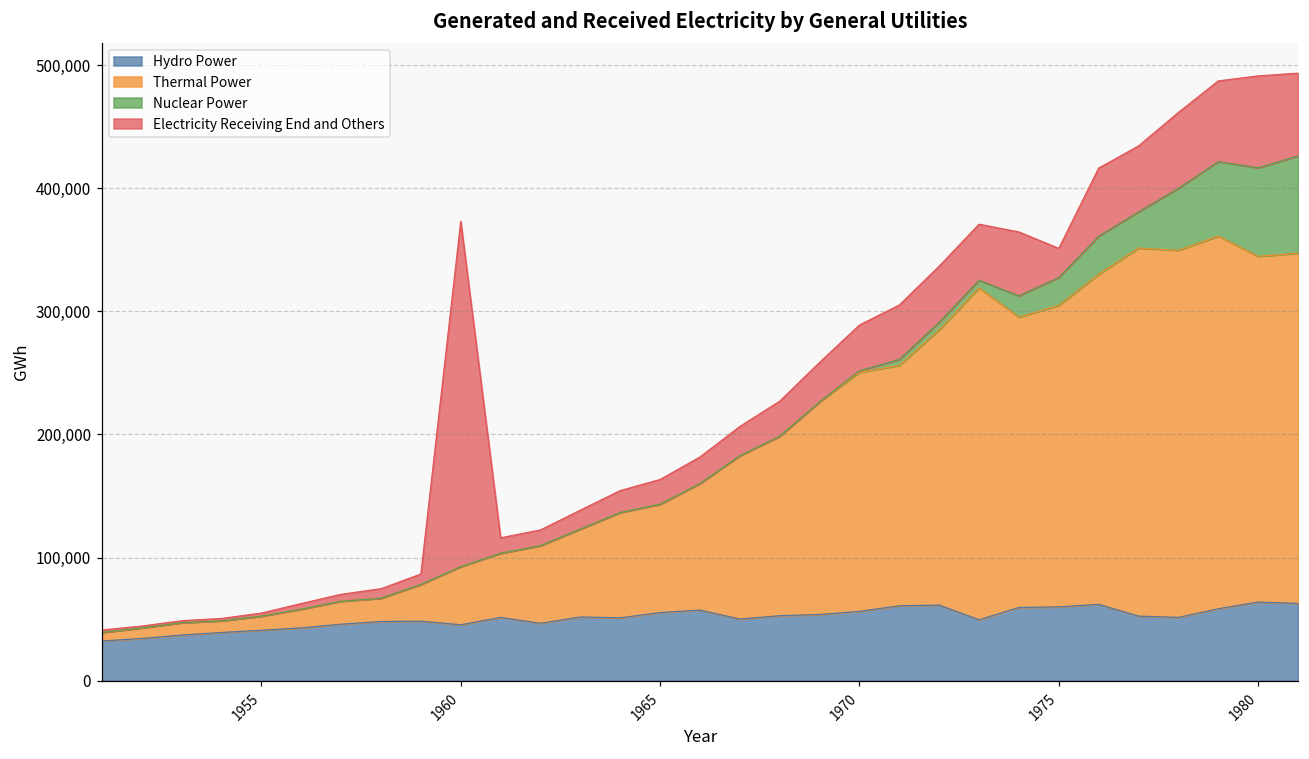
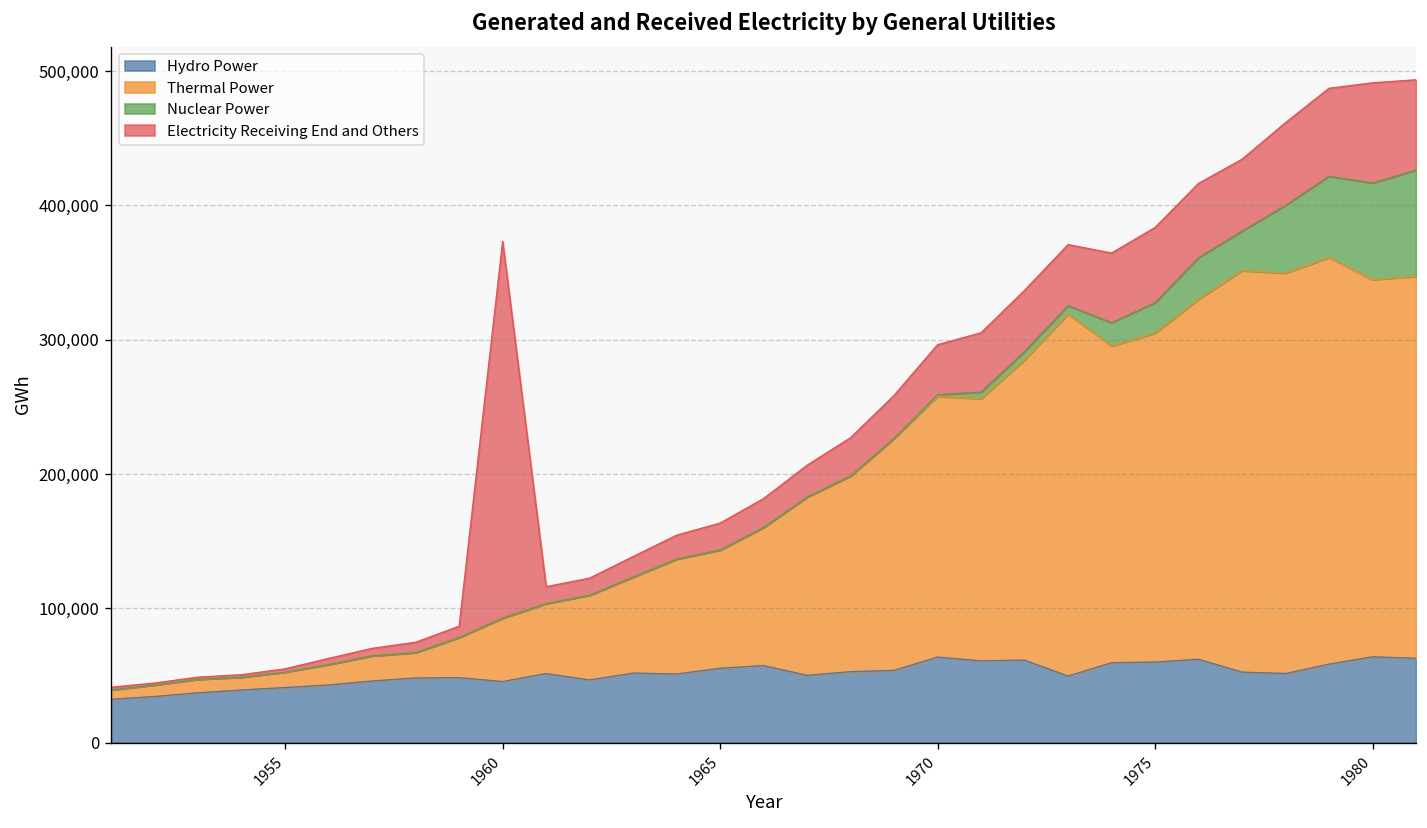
Hydro Power, 1970: 56,000 -> 64,000
Electricity Receiving End and Others, 1975: 24,000 -> 56,000
